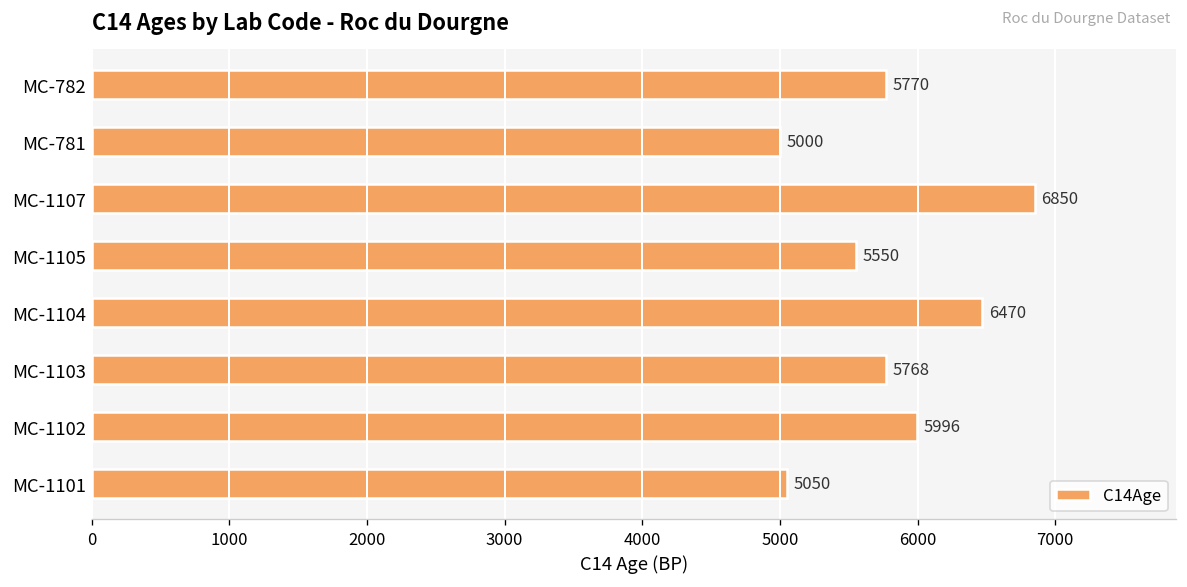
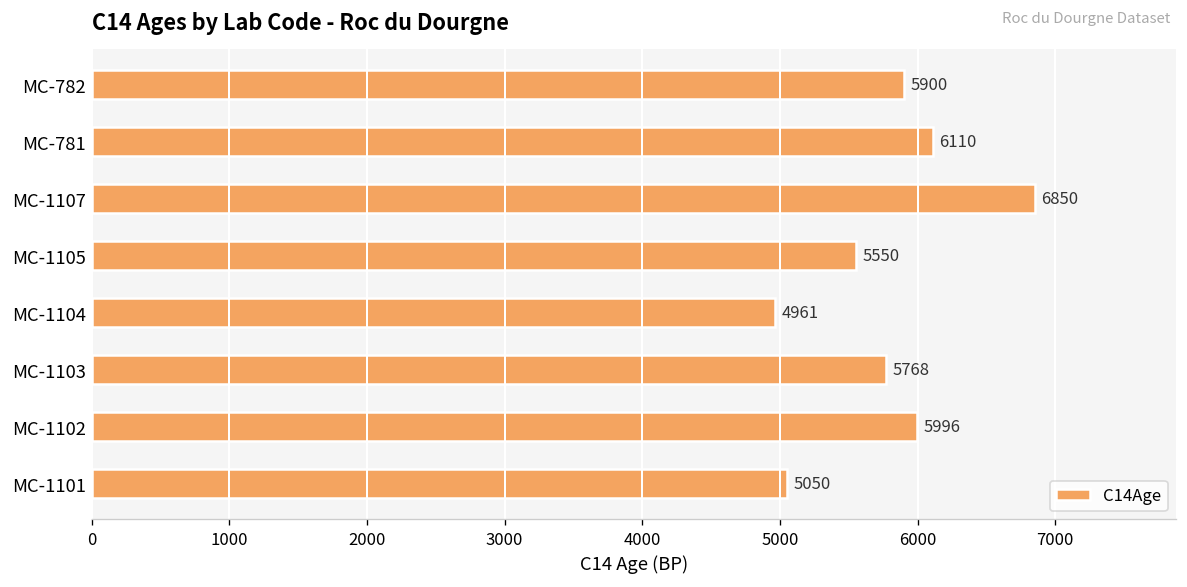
MC-782: 5770 -> 5900
MC-781: 5000 -> 6110
MC-1104: 6470 -> 4961
